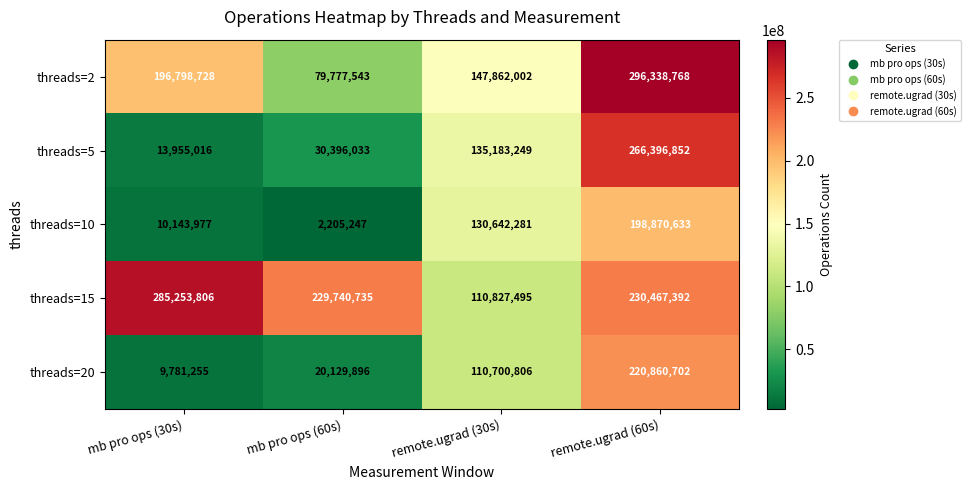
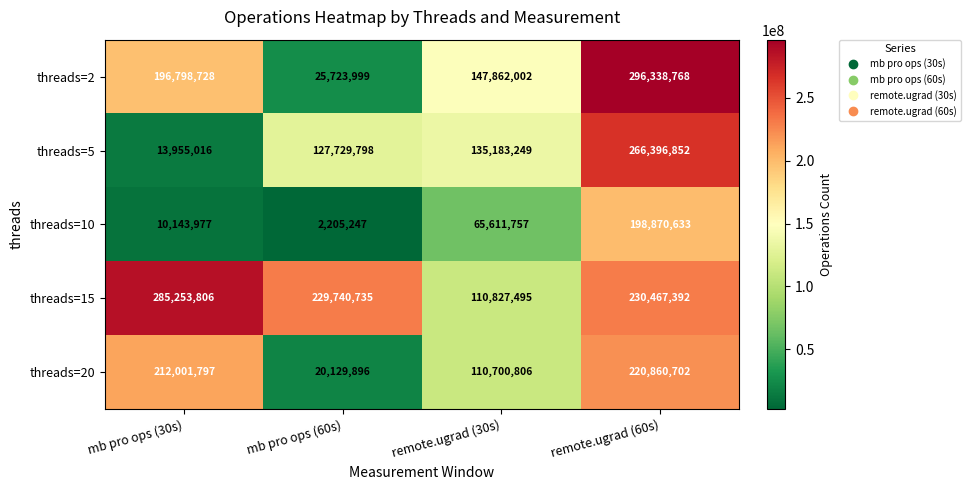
threads=2, mb pro ops (60s): 79,777,543 -> 25,723,999
threads=5, mb pro ops (60s): 30,396,033 -> 127,729,798
threads=10, remote.ugrad (30s): 130,642,281 -> 65,611,757
threads=20, mb pro ops (30s): 9,781,255 -> 212,001,797
